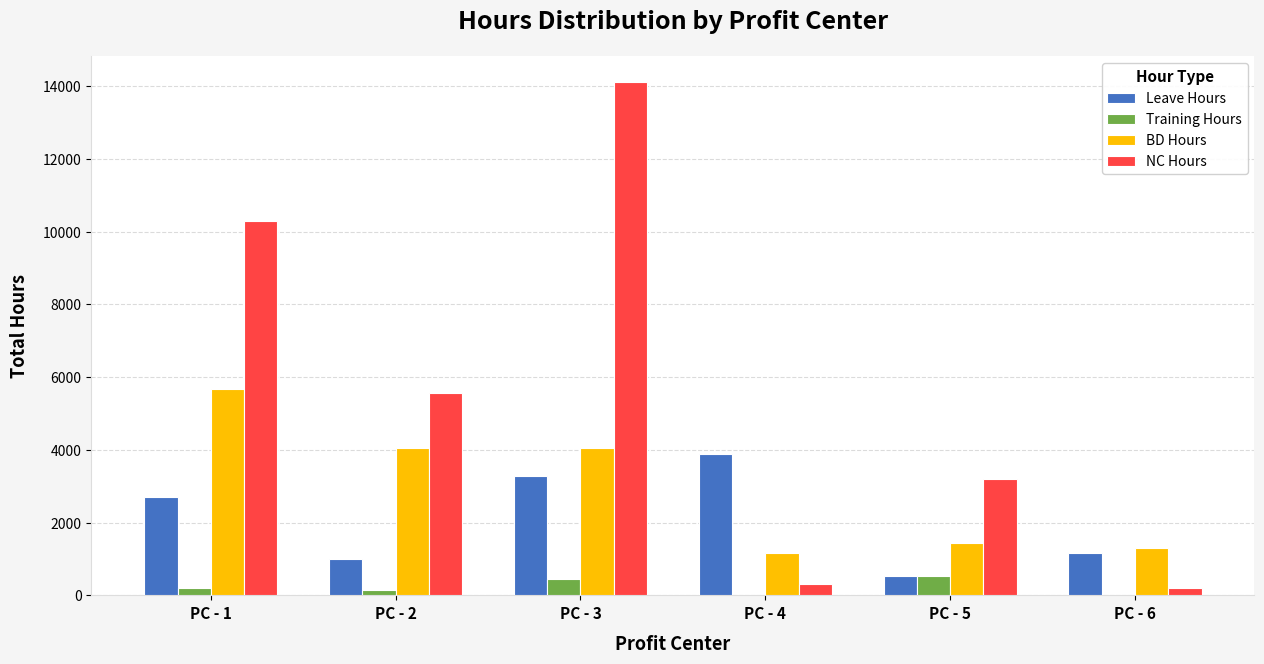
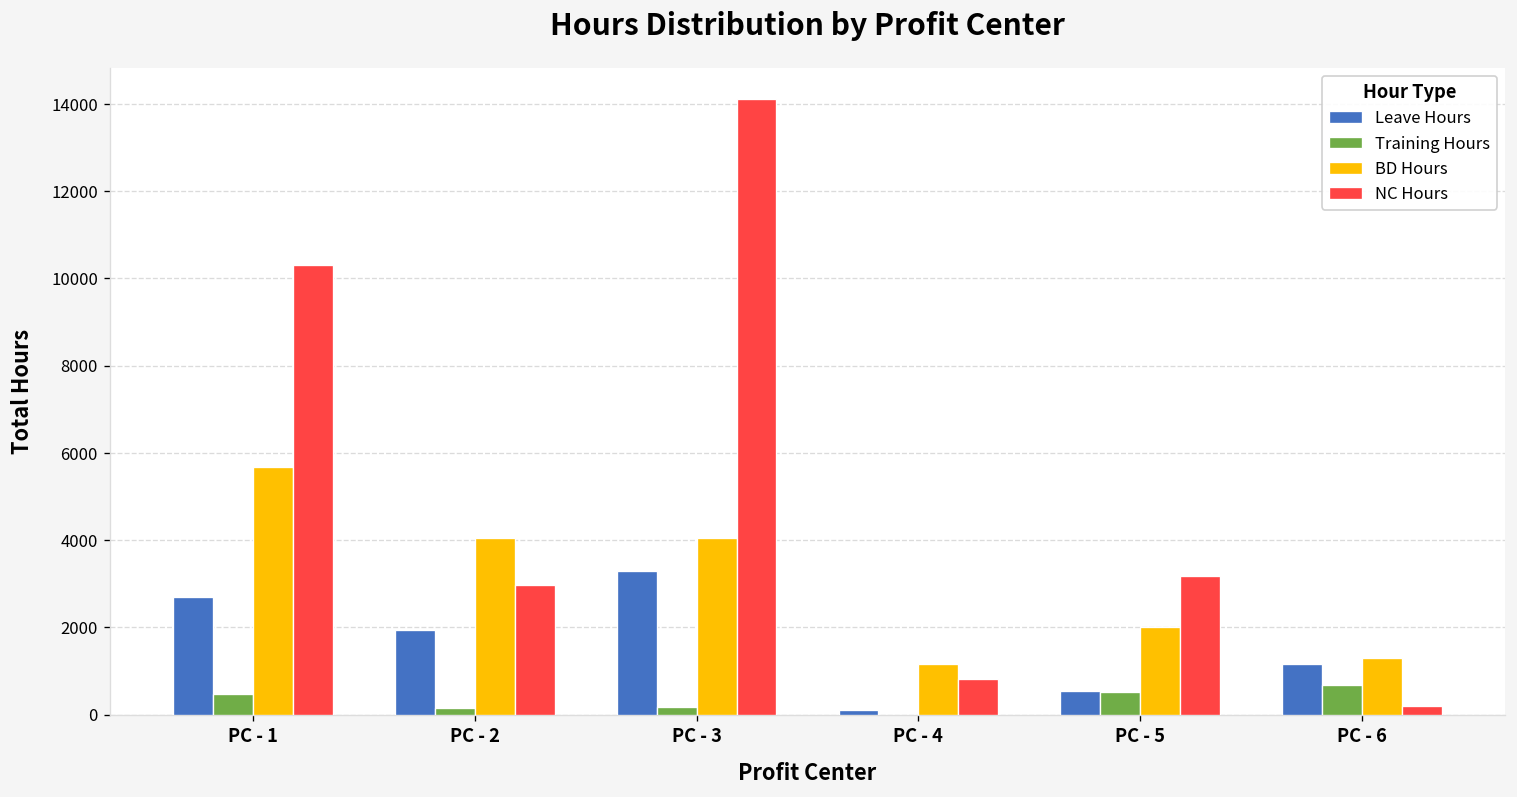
Training Hours, PC - 1: 200 -> 500
Leave Hours, PC - 2: 1000 -> 1900
NC Hours, PC - 2: 5600 -> 3000
Training Hours, PC - 3: 400 -> 200
Leave Hours, PC - 4: 3900 -> 100
NC Hours, PC - 4: 300 -> 800
BD Hours, PC - 5: 1400 -> 2000
Training Hours, PC - 6: 0 -> 700
